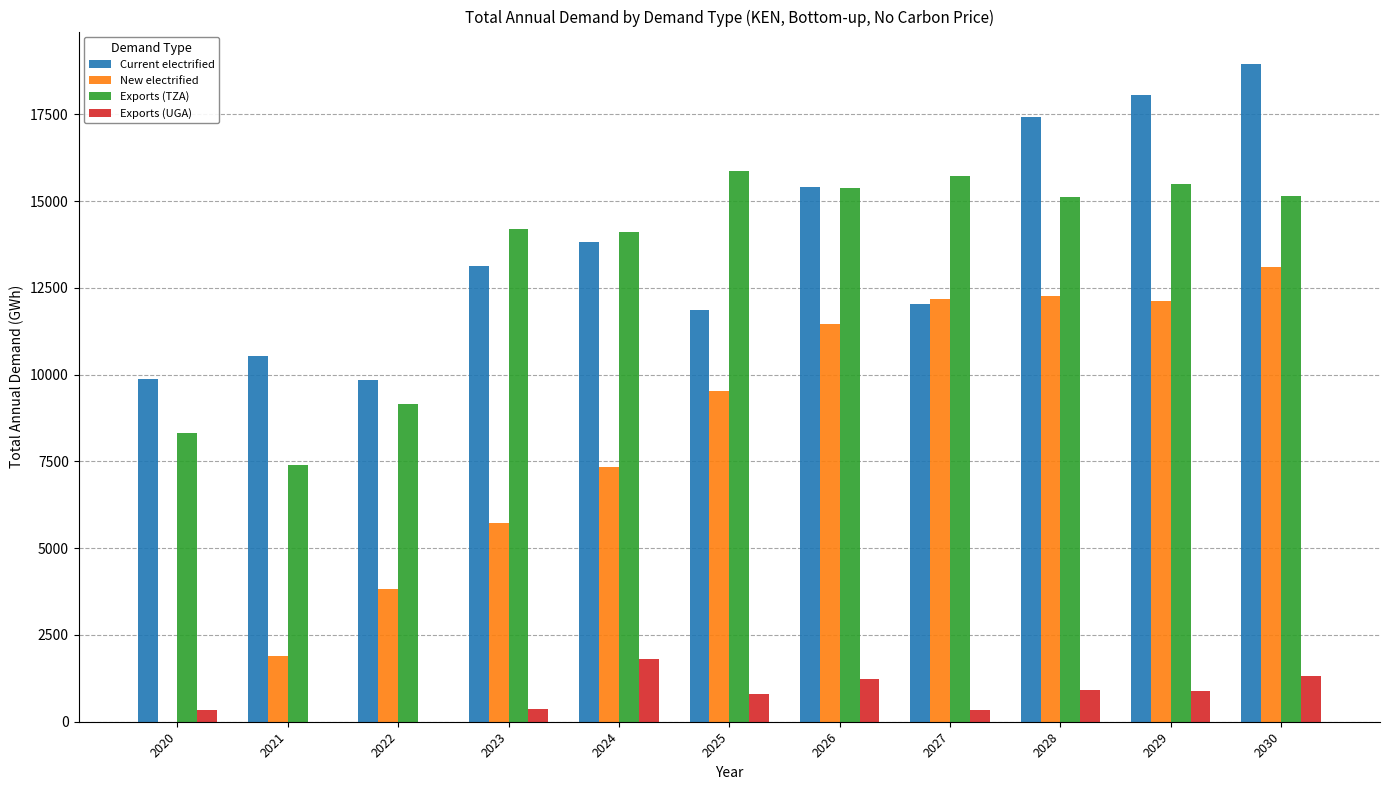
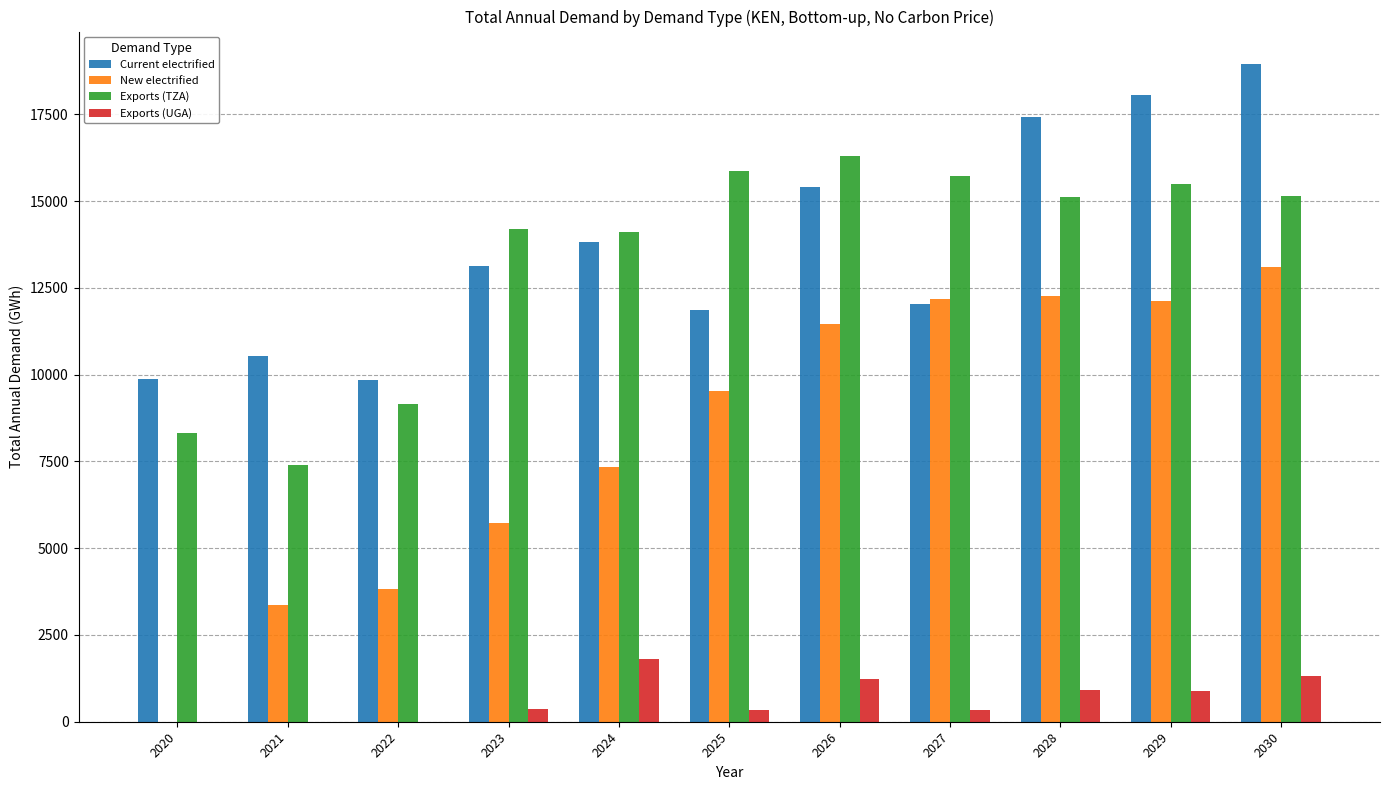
Exports (UGA), 2020: 300 -> 0
New electrified, 2021: 1900 -> 3400
Exports (UGA), 2025: 800 -> 300
Exports (TZA), 2026: 15400 -> 16300
